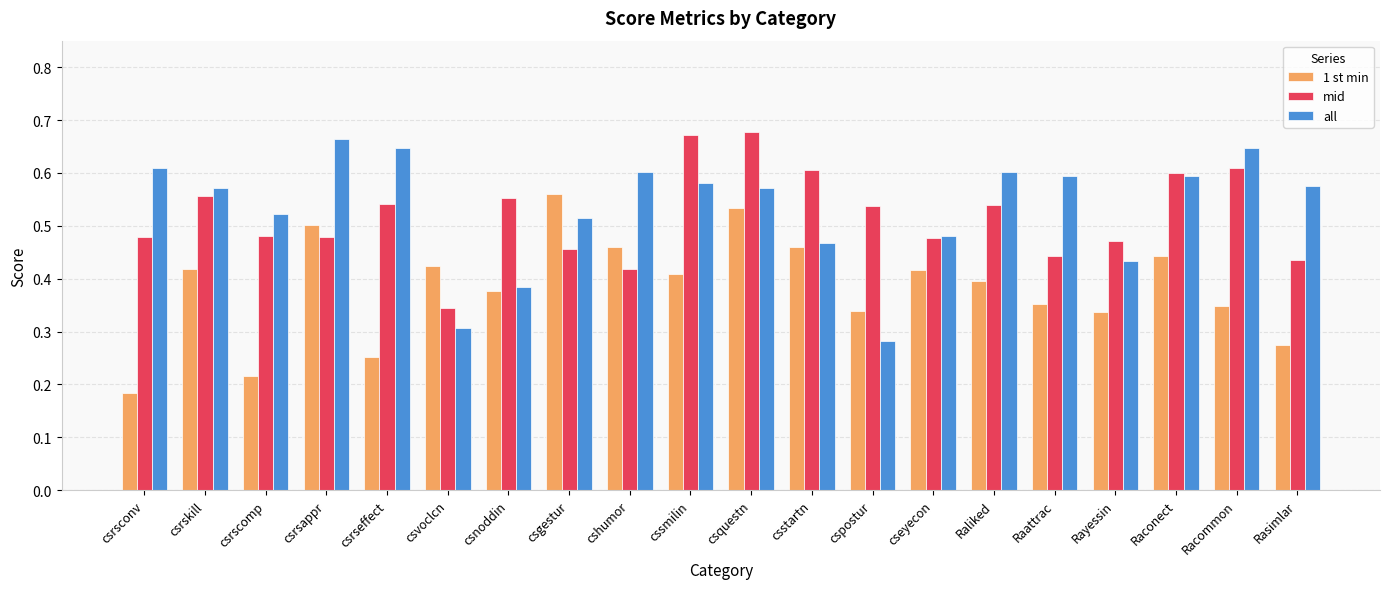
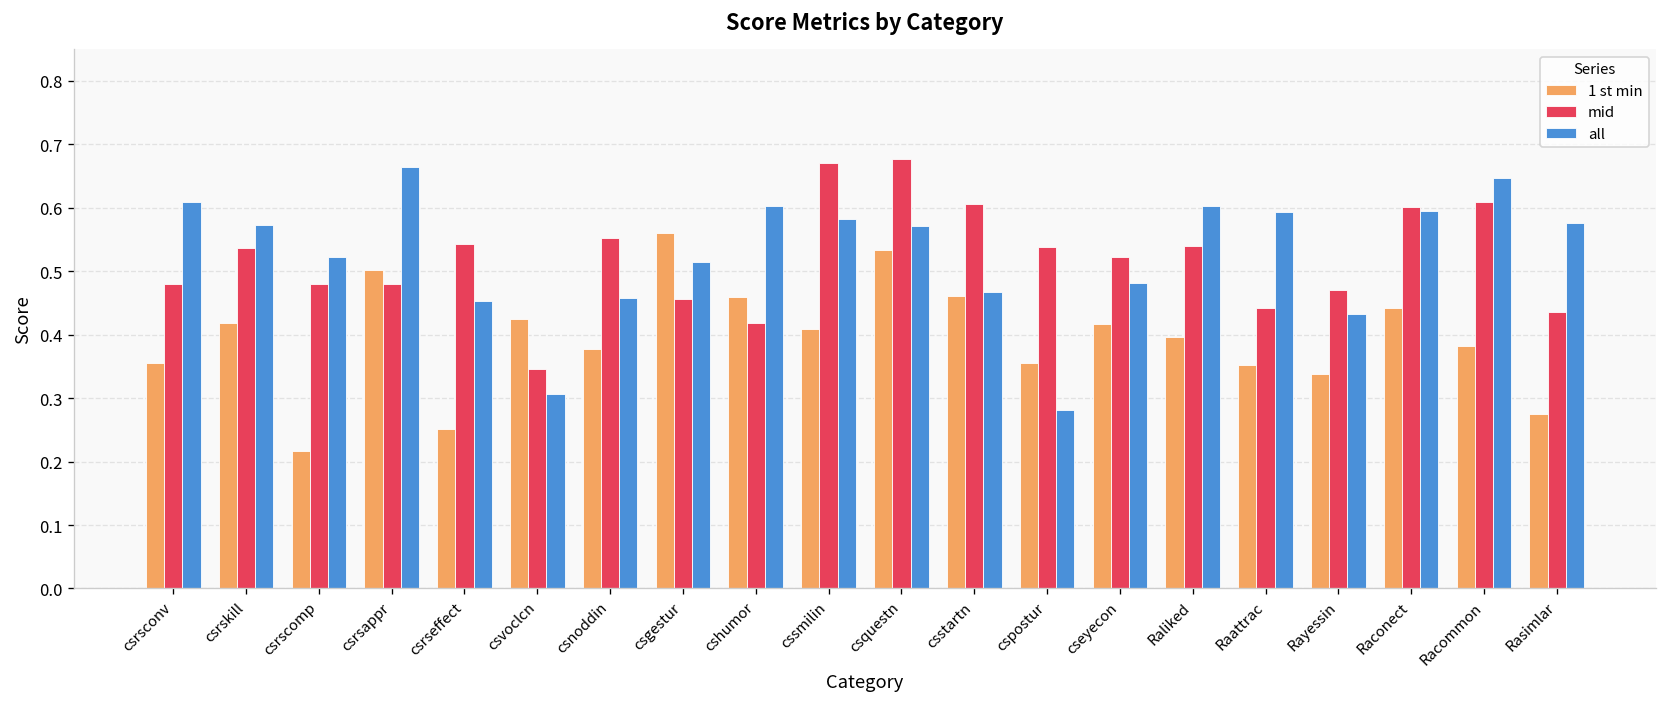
1 st min, csrsconv: 0.18 -> 0.35
mid, csrskill: 0.56 -> 0.54
all, csrseffect: 0.65 -> 0.45
all, csnoddin: 0.38 -> 0.46
1 st min, cspostur: 0.34 -> 0.36
mid, cseyecon: 0.48 -> 0.52
1 st min, Racommon: 0.35 -> 0.38
